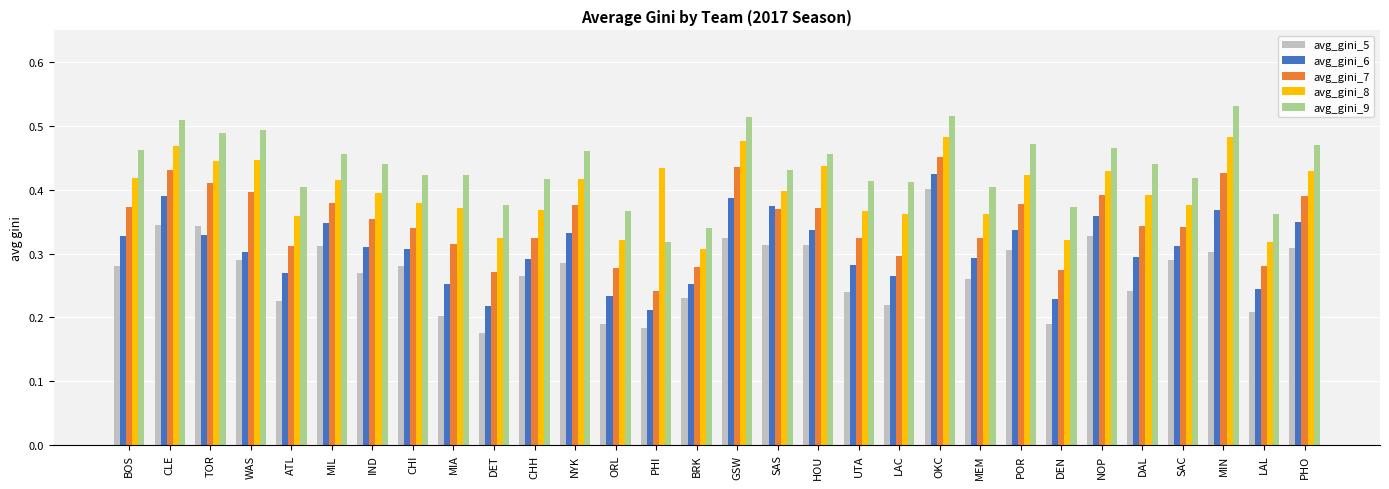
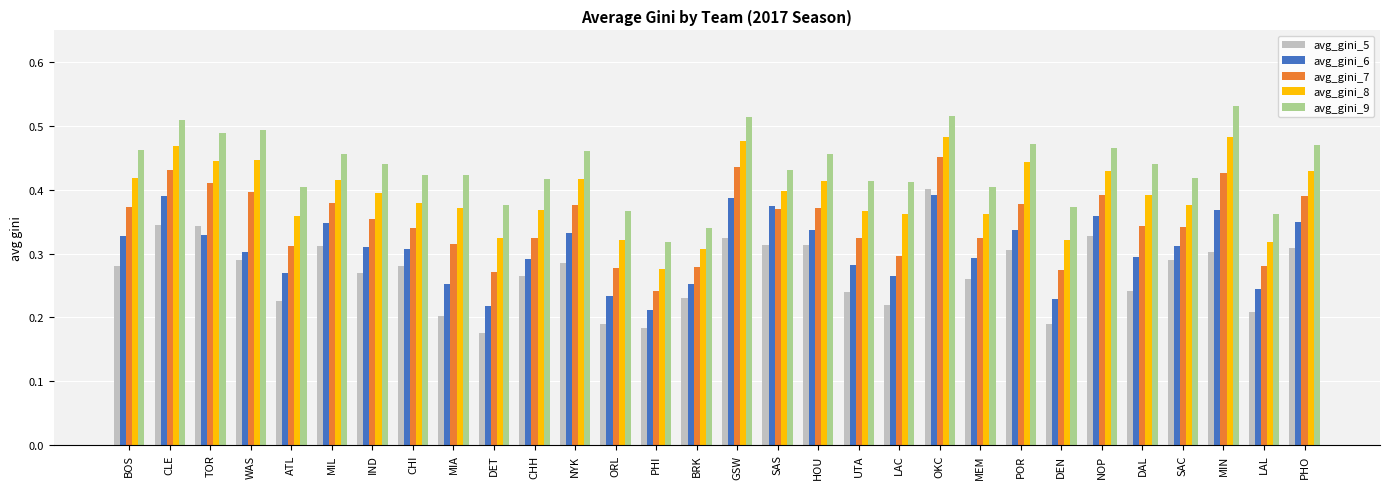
avg_gini_8, PHI: 0.43 -> 0.28
avg_gini_8, HOU: 0.44 -> 0.41
avg_gini_6, OKC: 0.42 -> 0.39
avg_gini_8, POR: 0.42 -> 0.44
